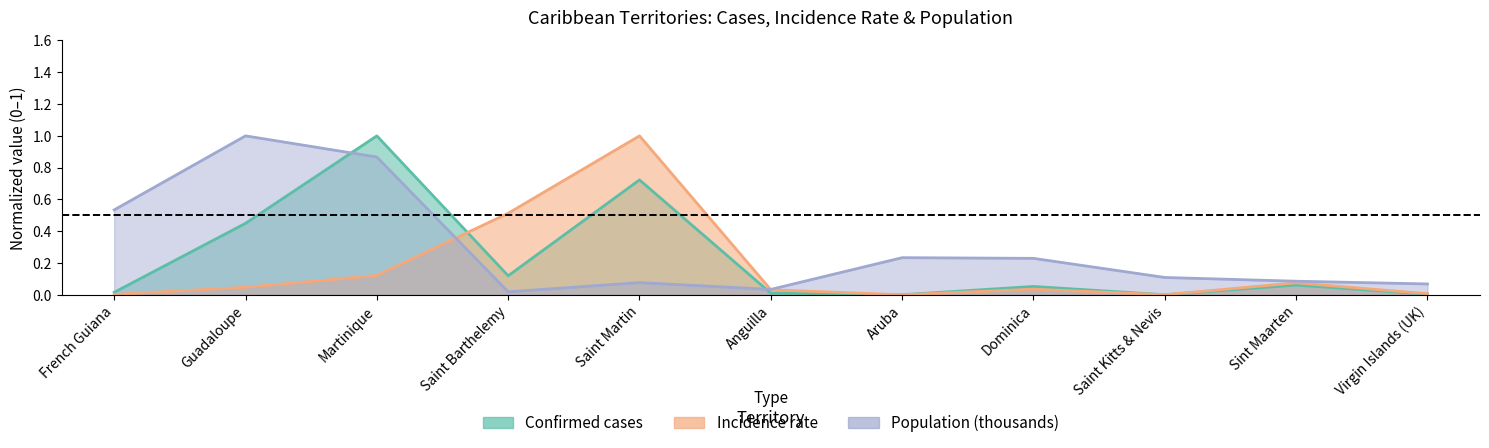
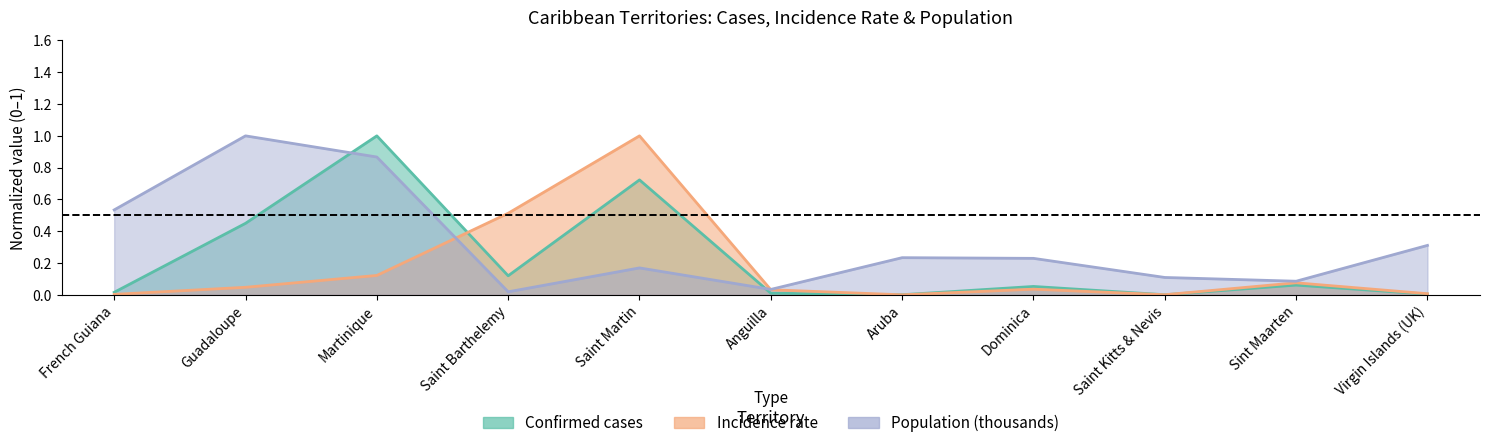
Population (thousands), Saint Martin: 0.08 -> 0.17
Population (thousands), Virgin Islands (UK): 0.07 -> 0.31
